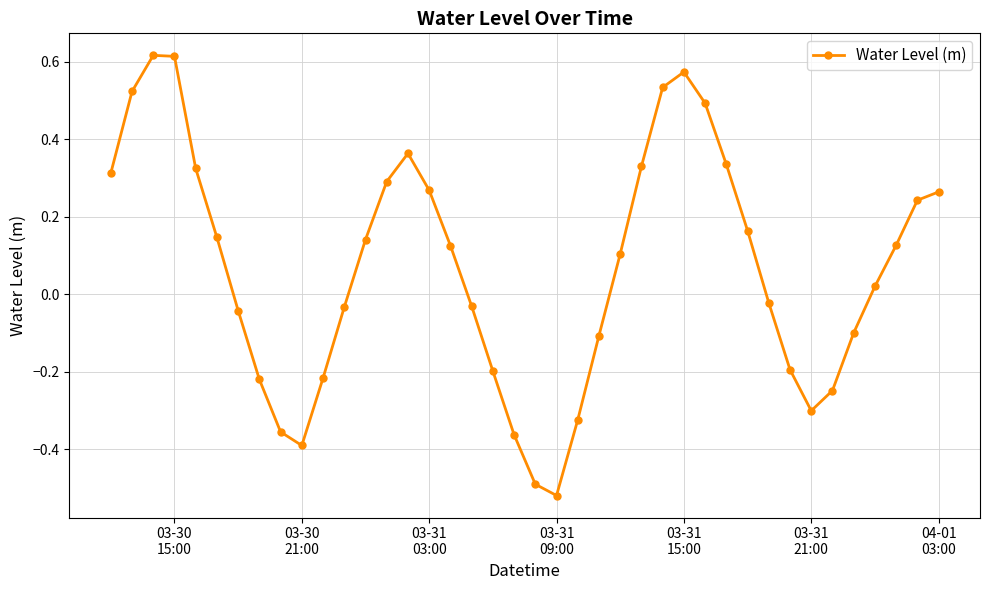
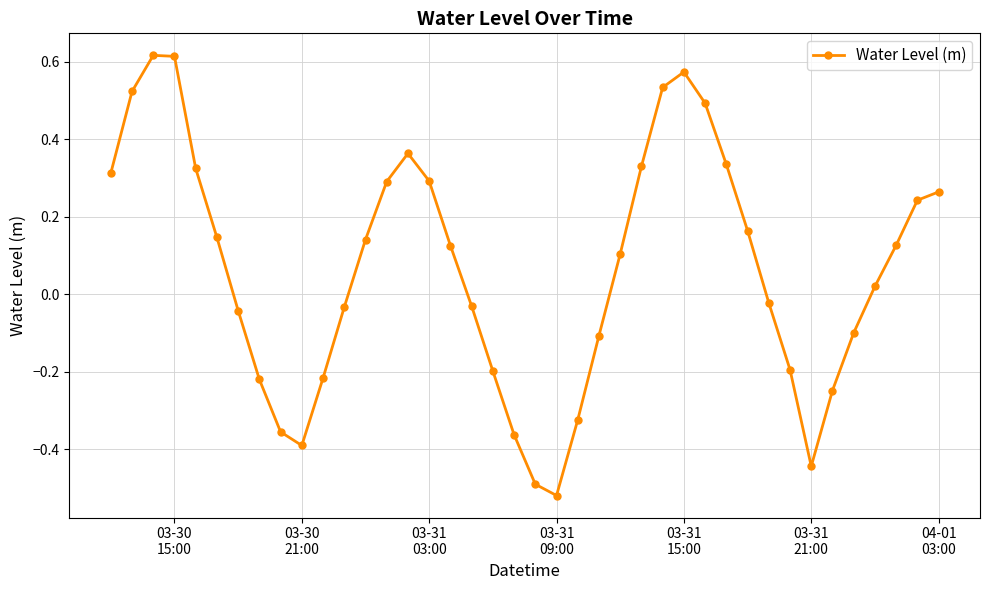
03-31 03:00: 0.27 -> 0.29
03-31 21:00: -0.30 -> -0.44
